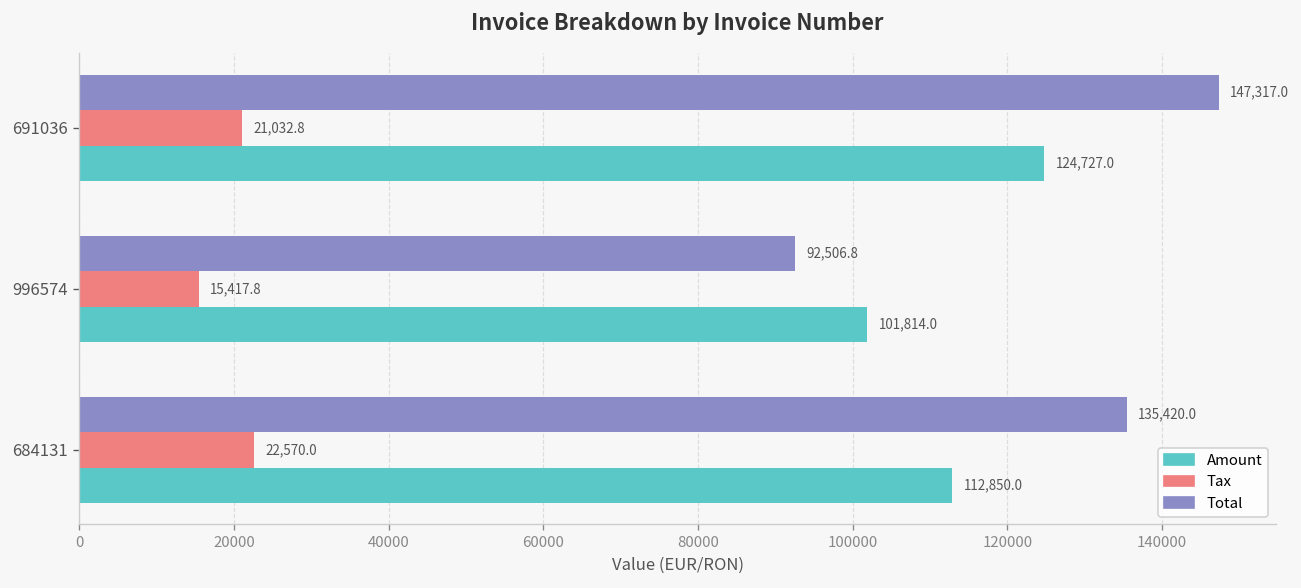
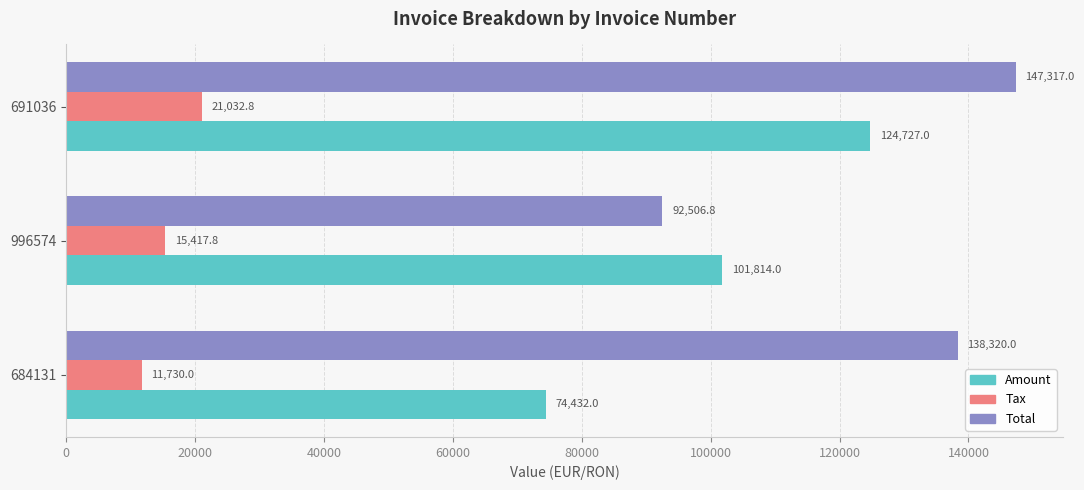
Total, 684131: 135,420.0 -> 138,320.0
Tax, 684131: 22,570.0 -> 11,730.0
Amount, 684131: 112,850.0 -> 74,432.0
